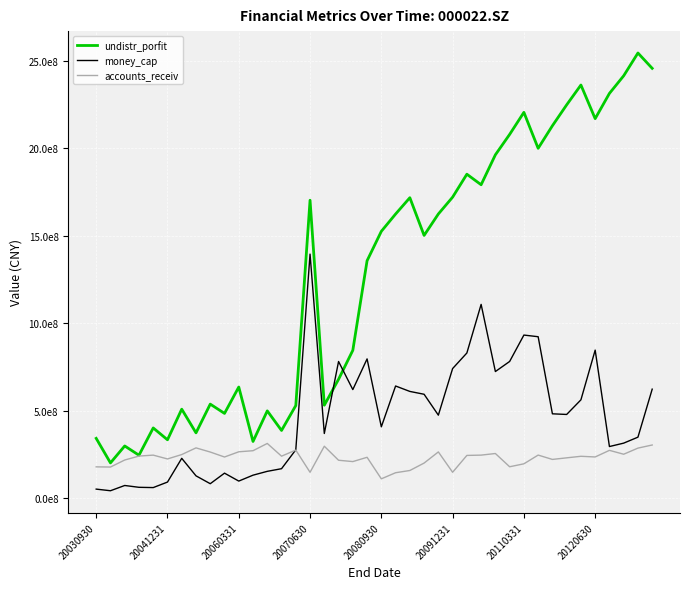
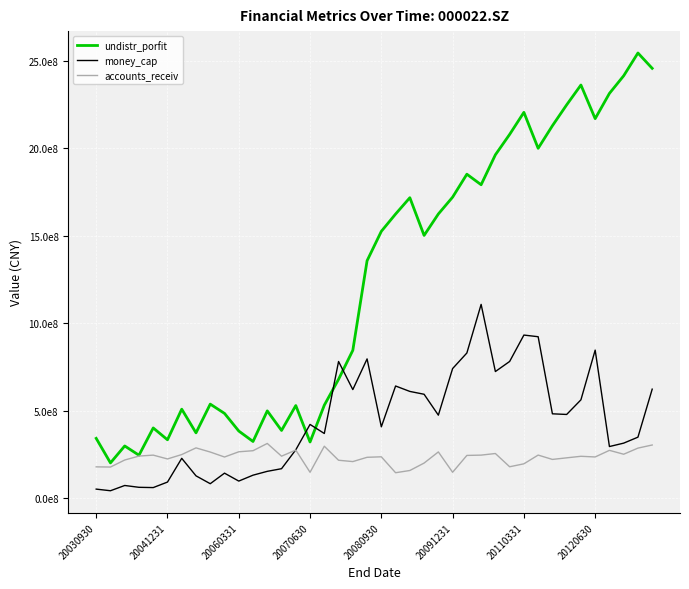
undistr_porfit, 20060331: 640000000 -> 380000000
undistr_porfit, 20070630: 1700000000 -> 320000000
money_cap, 20070630: 1400000000 -> 420000000
accounts_receiv, 20080930: 110000000 -> 240000000
